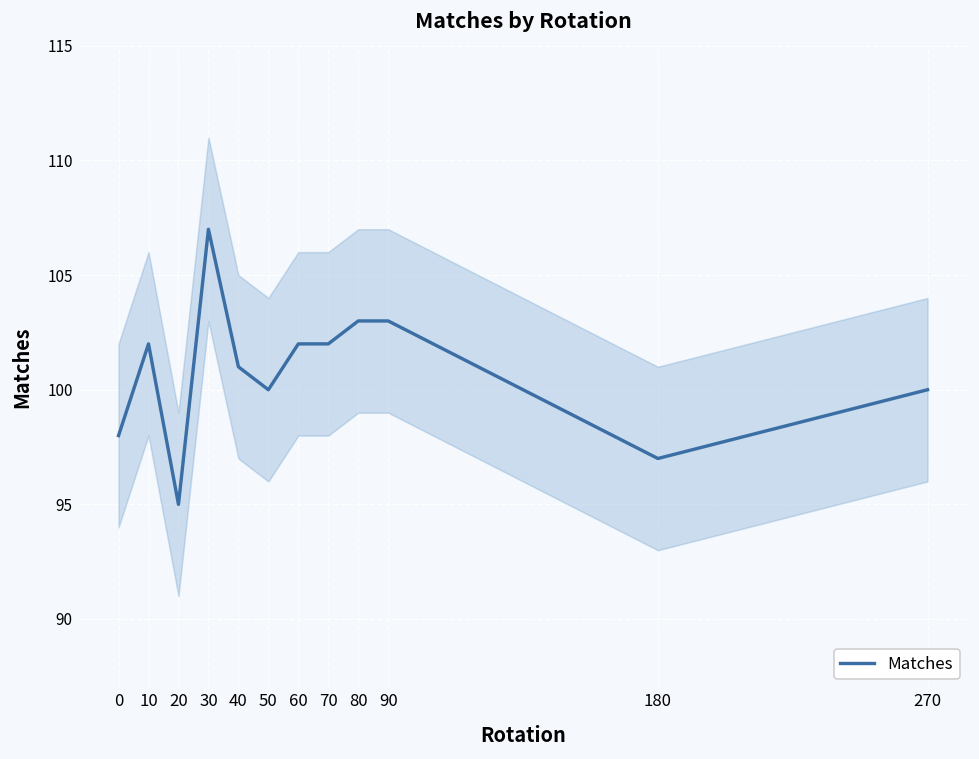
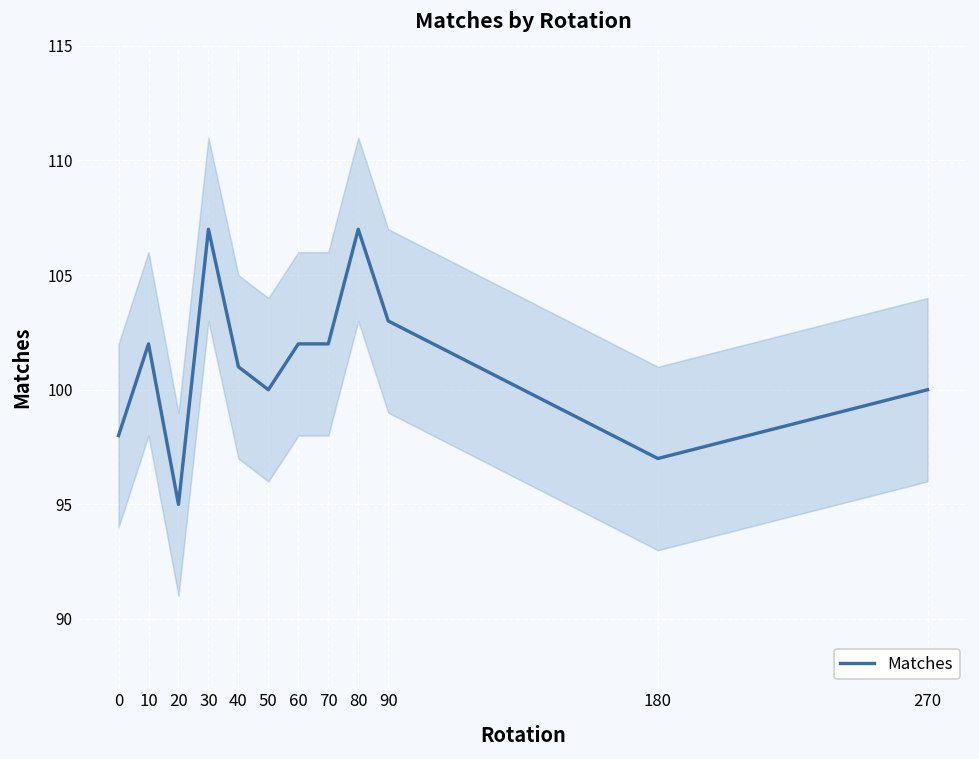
Matches, 80: 103 -> 107
